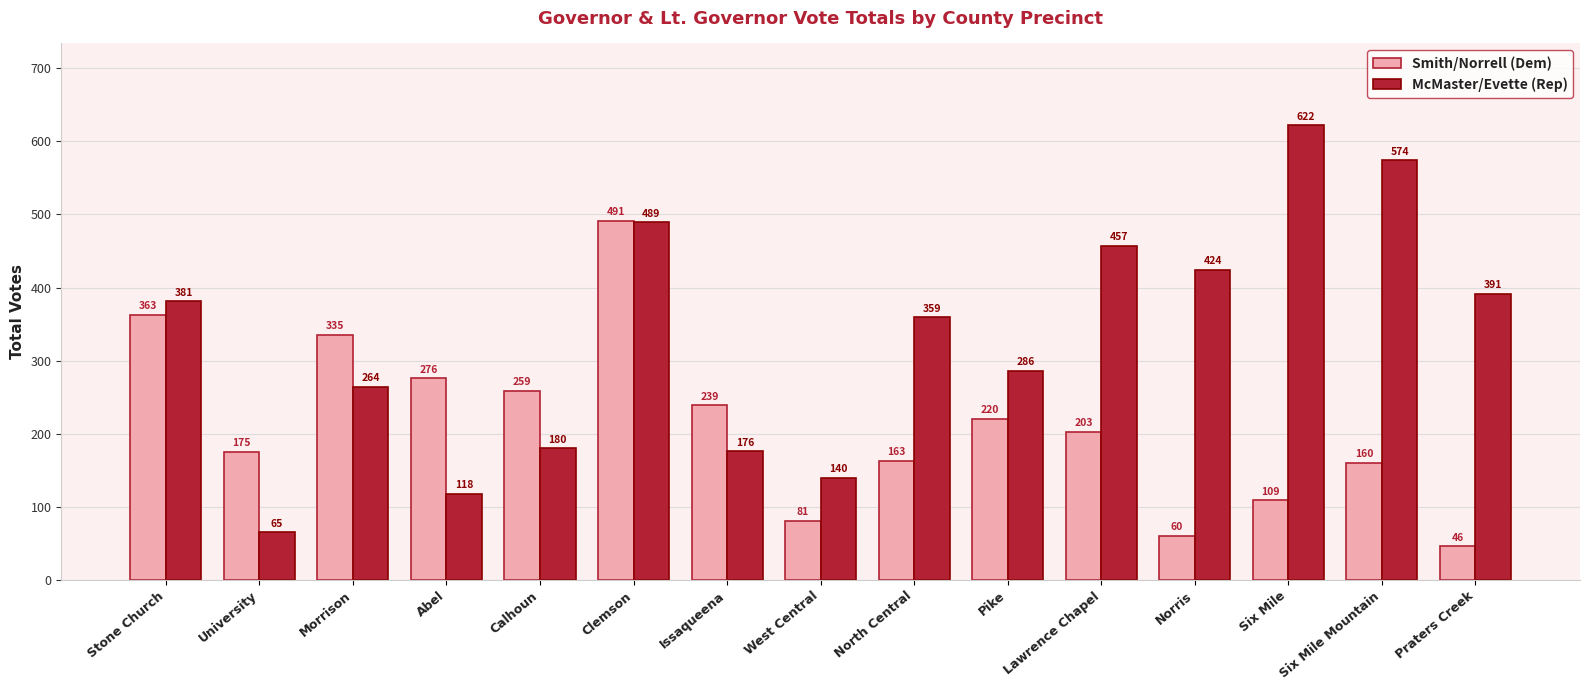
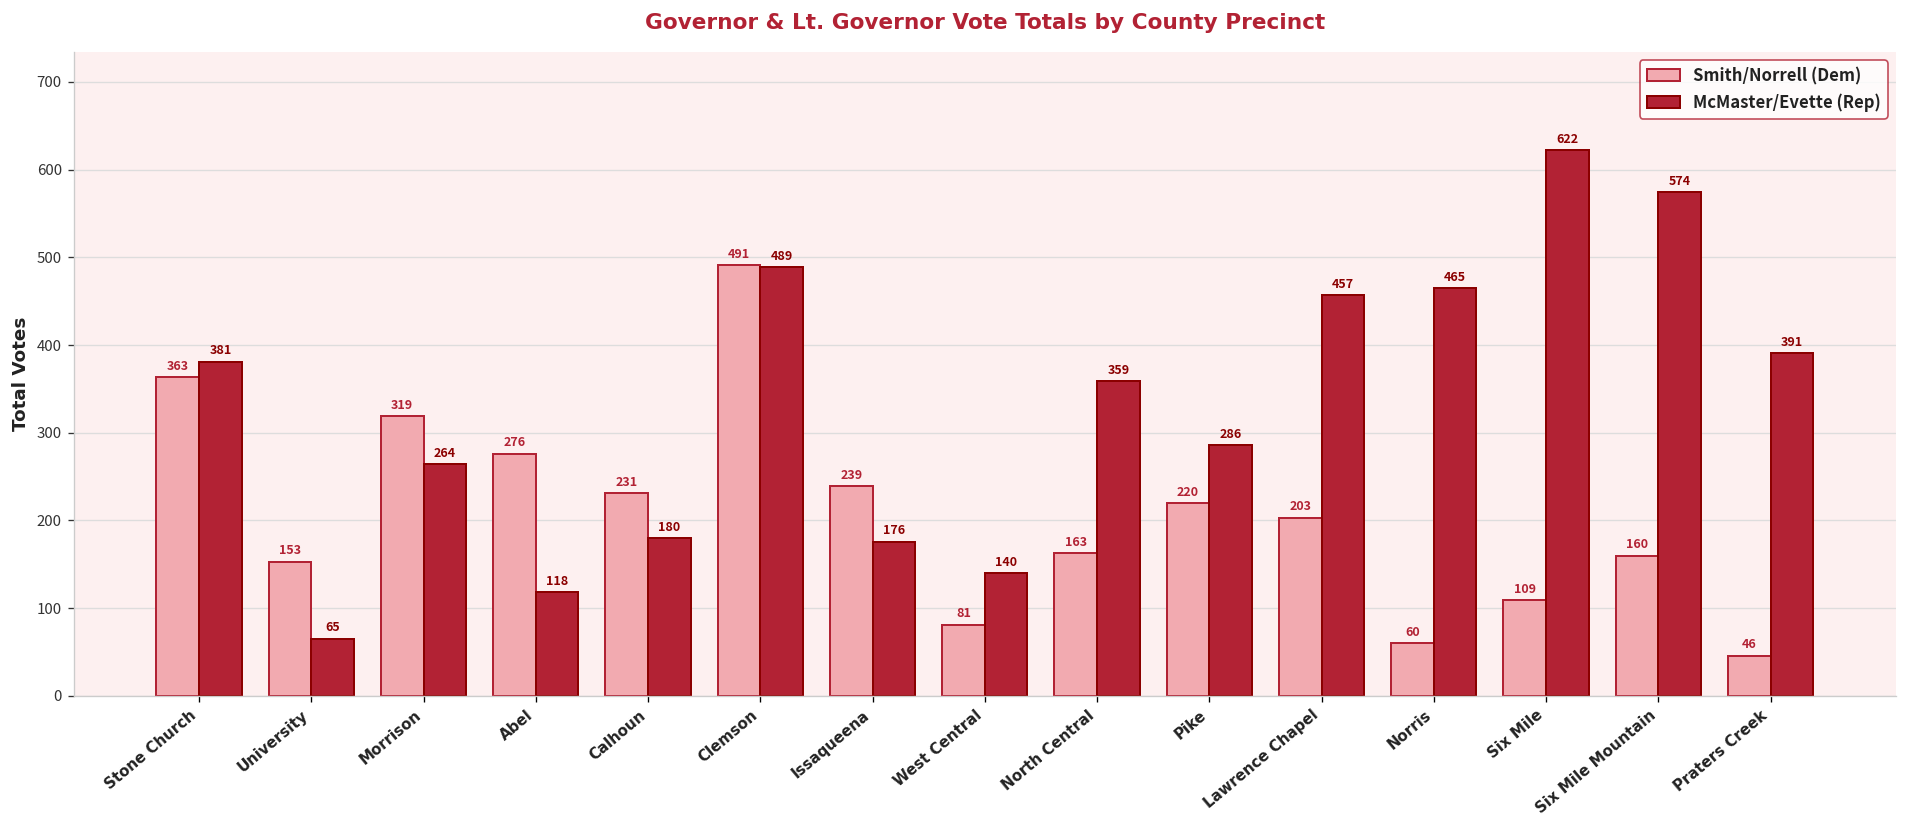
Smith/Norrell (Dem), University: 175 -> 153
Smith/Norrell (Dem), Morrison: 335 -> 319
Smith/Norrell (Dem), Calhoun: 259 -> 231
McMaster/Evette (Rep), Norris: 424 -> 465
